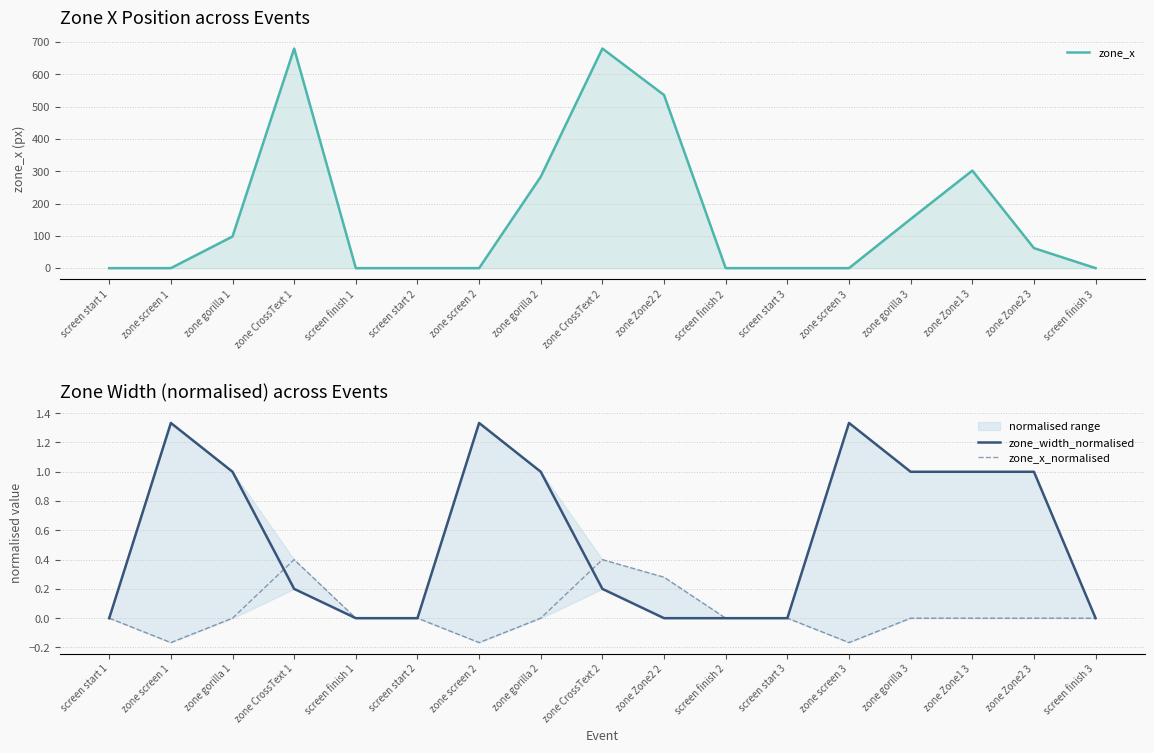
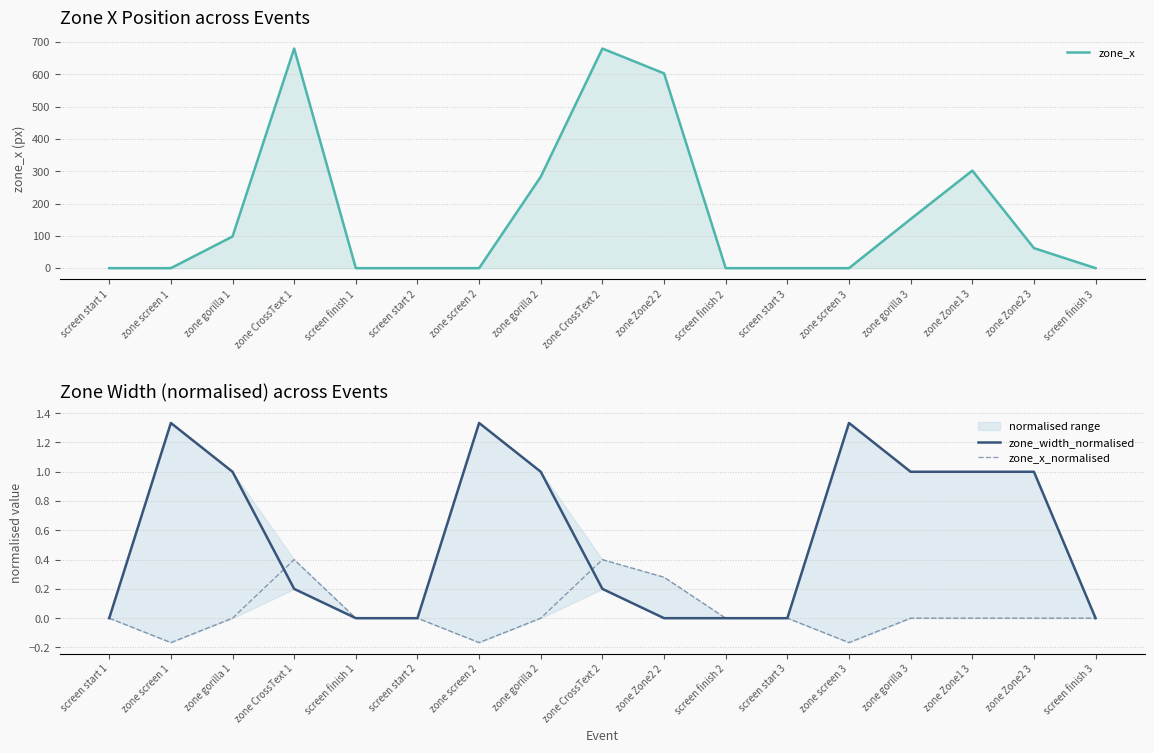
Zone X Position across Events, zone Zone2 2: 540 -> 600
